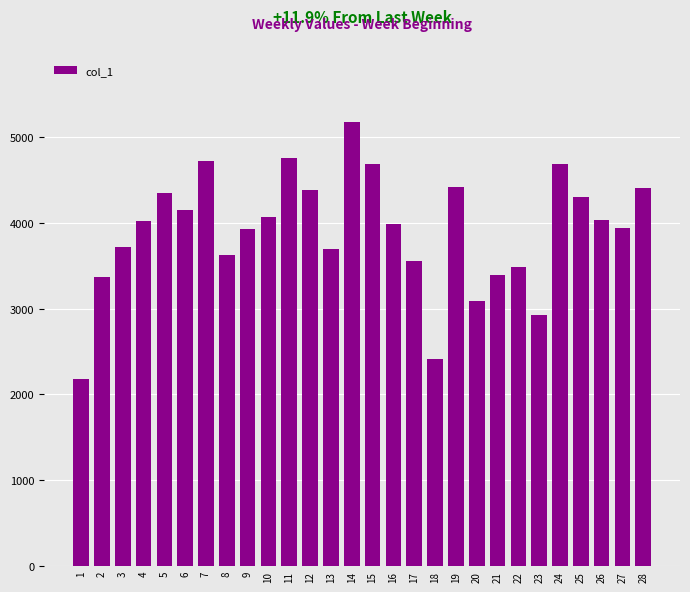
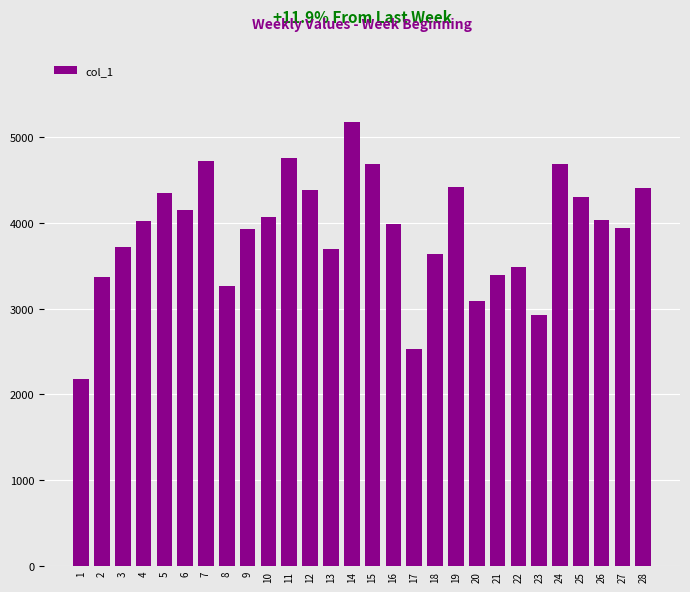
8: 3600 -> 3300
17: 3600 -> 2500
18: 2400 -> 3600
